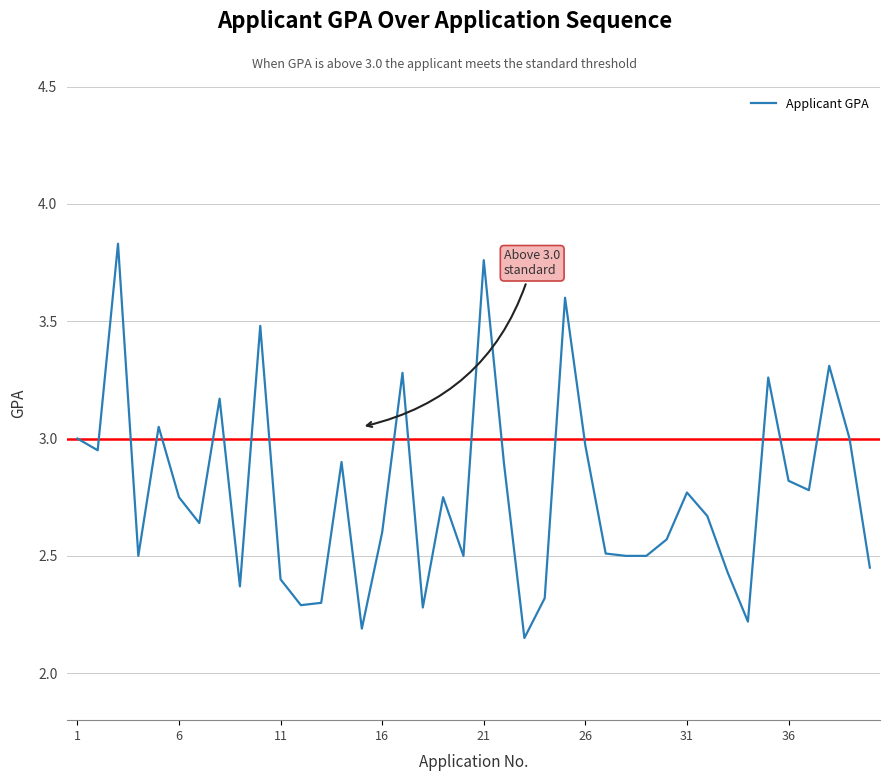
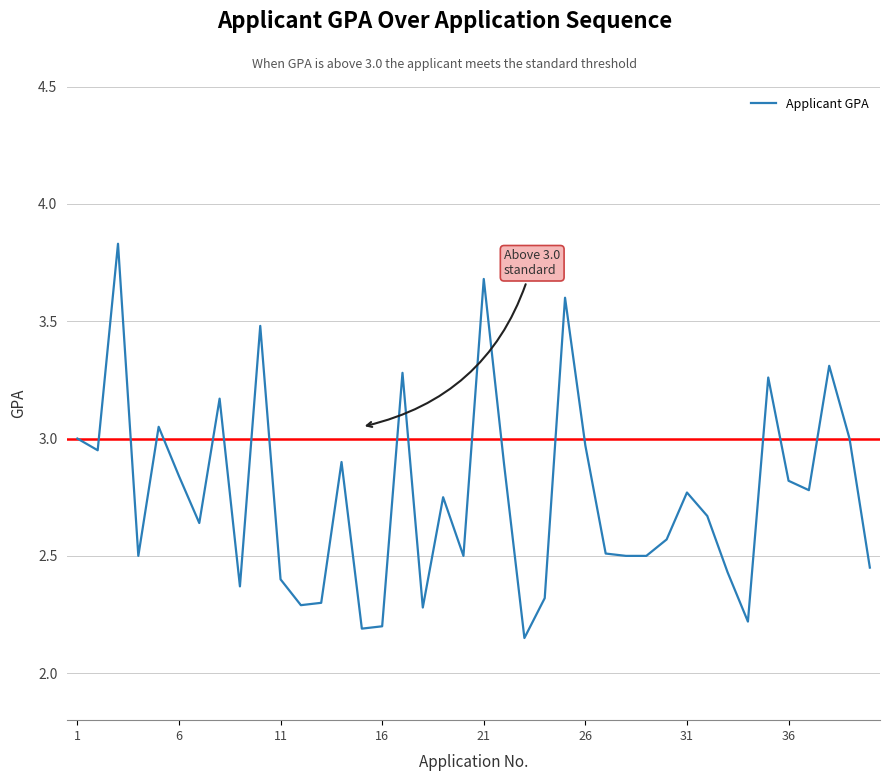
6: 2.75 -> 2.84
16: 2.6 -> 2.2
21: 3.76 -> 3.68
